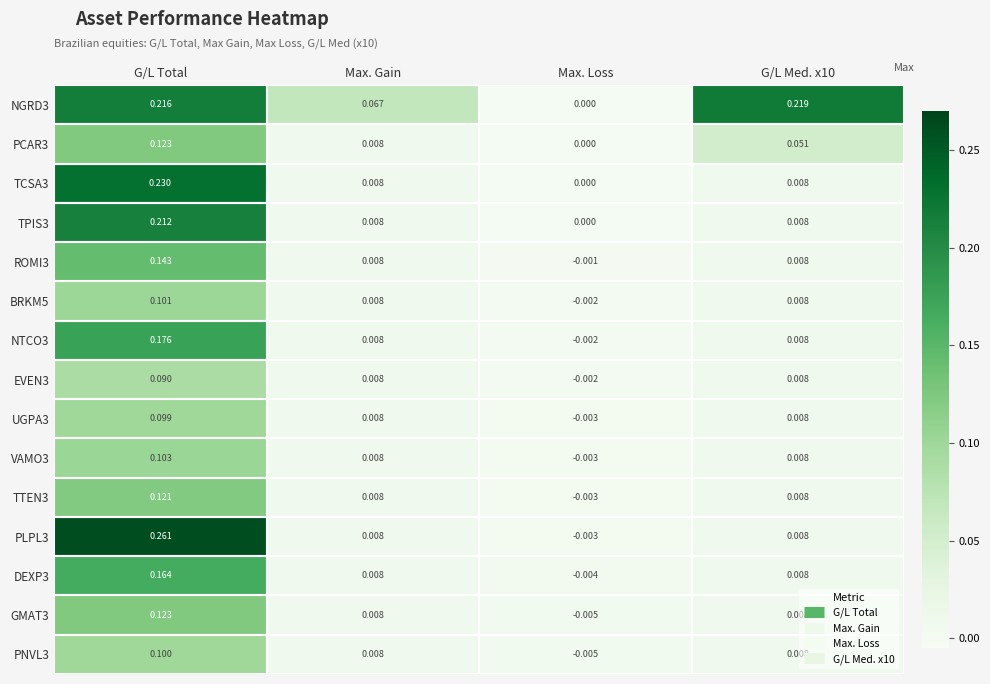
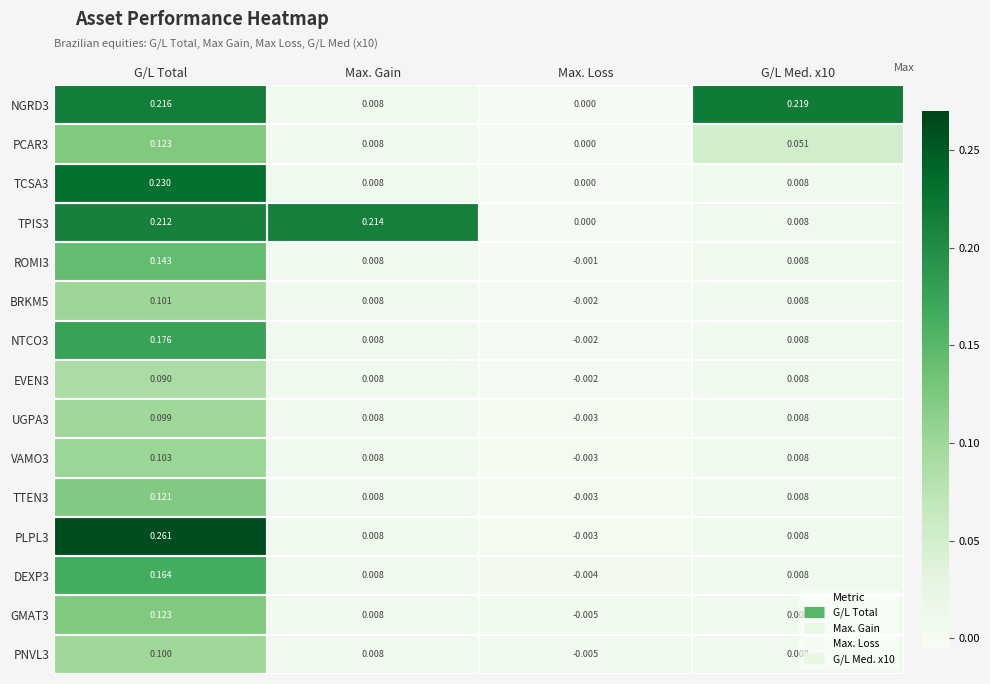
NGRD3, Max. Gain: 0.067 -> 0.008
TPIS3, Max. Gain: 0.008 -> 0.214
